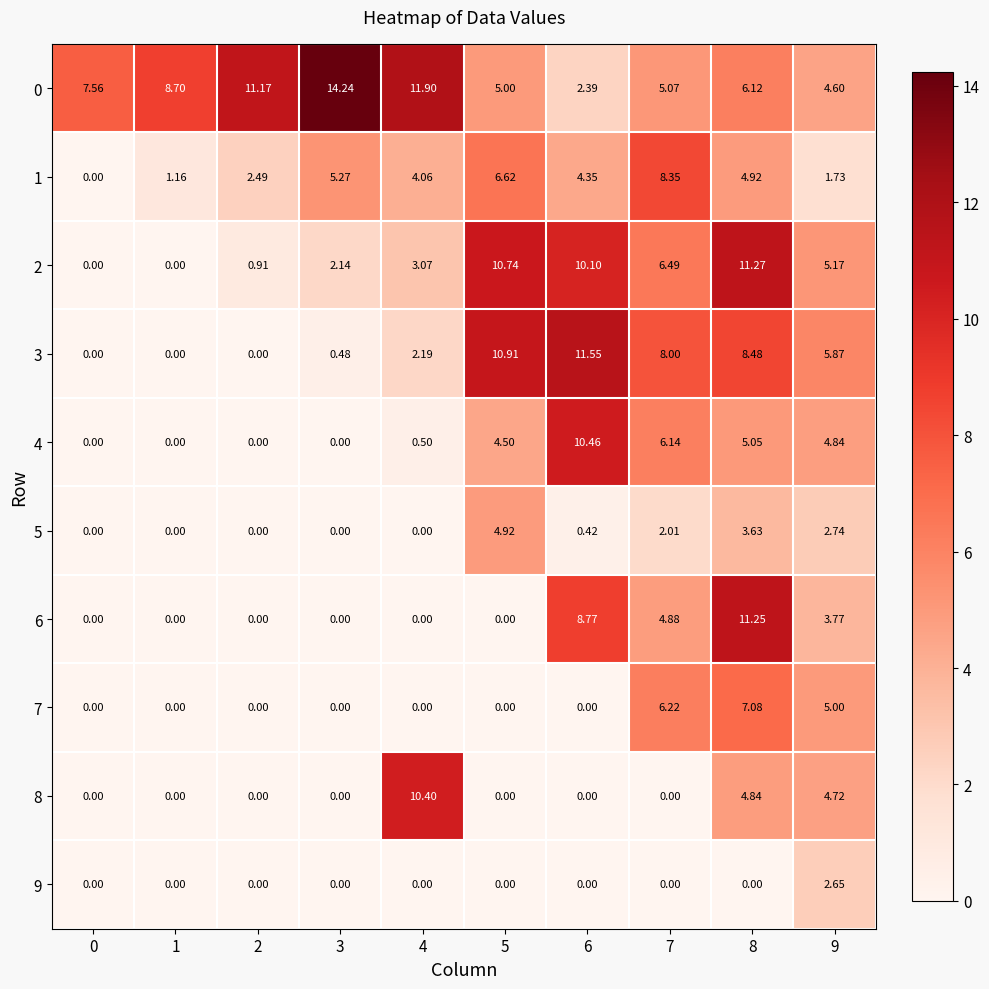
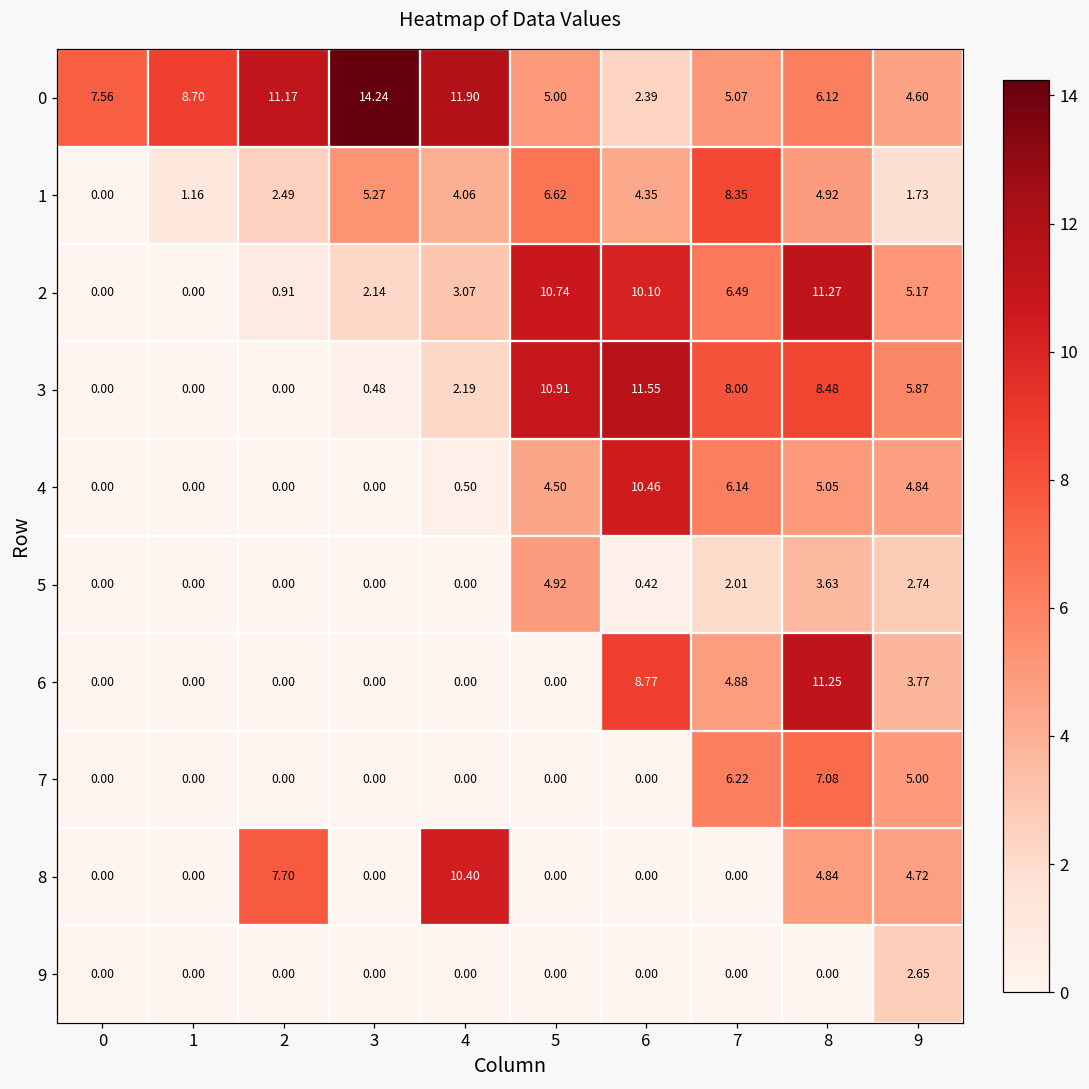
8, 2: 0.00 -> 7.70
